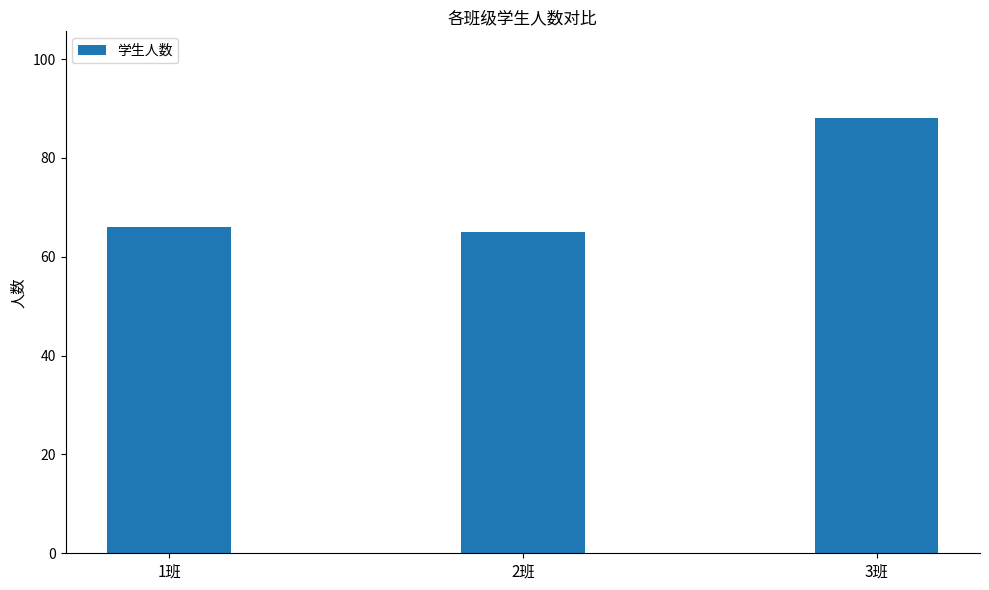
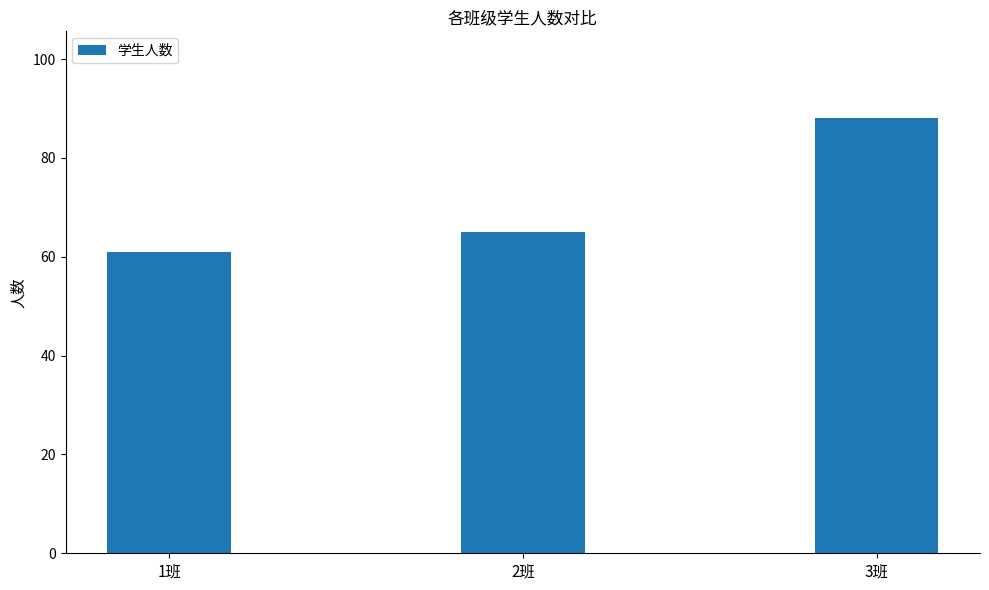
1班: 66 -> 61
